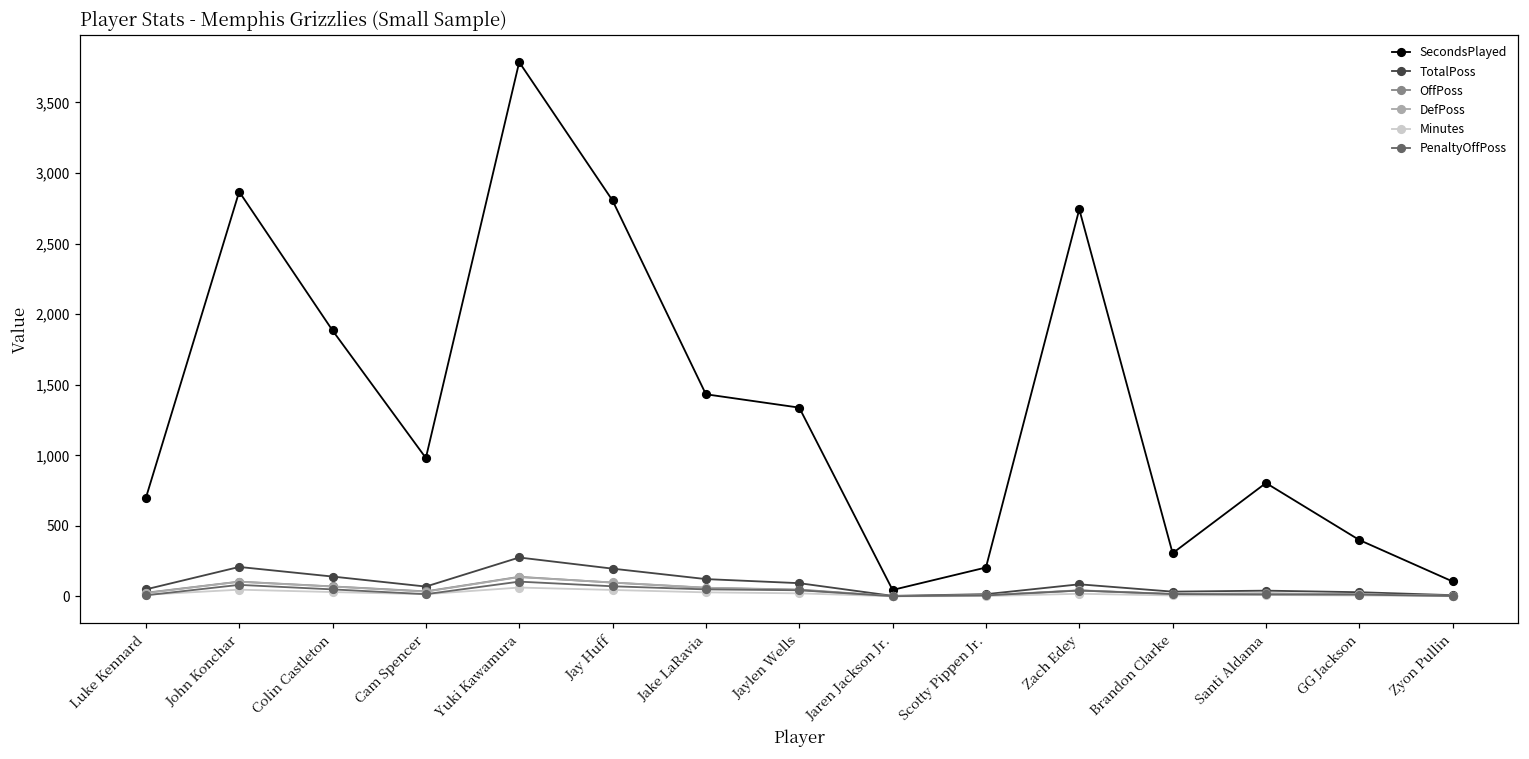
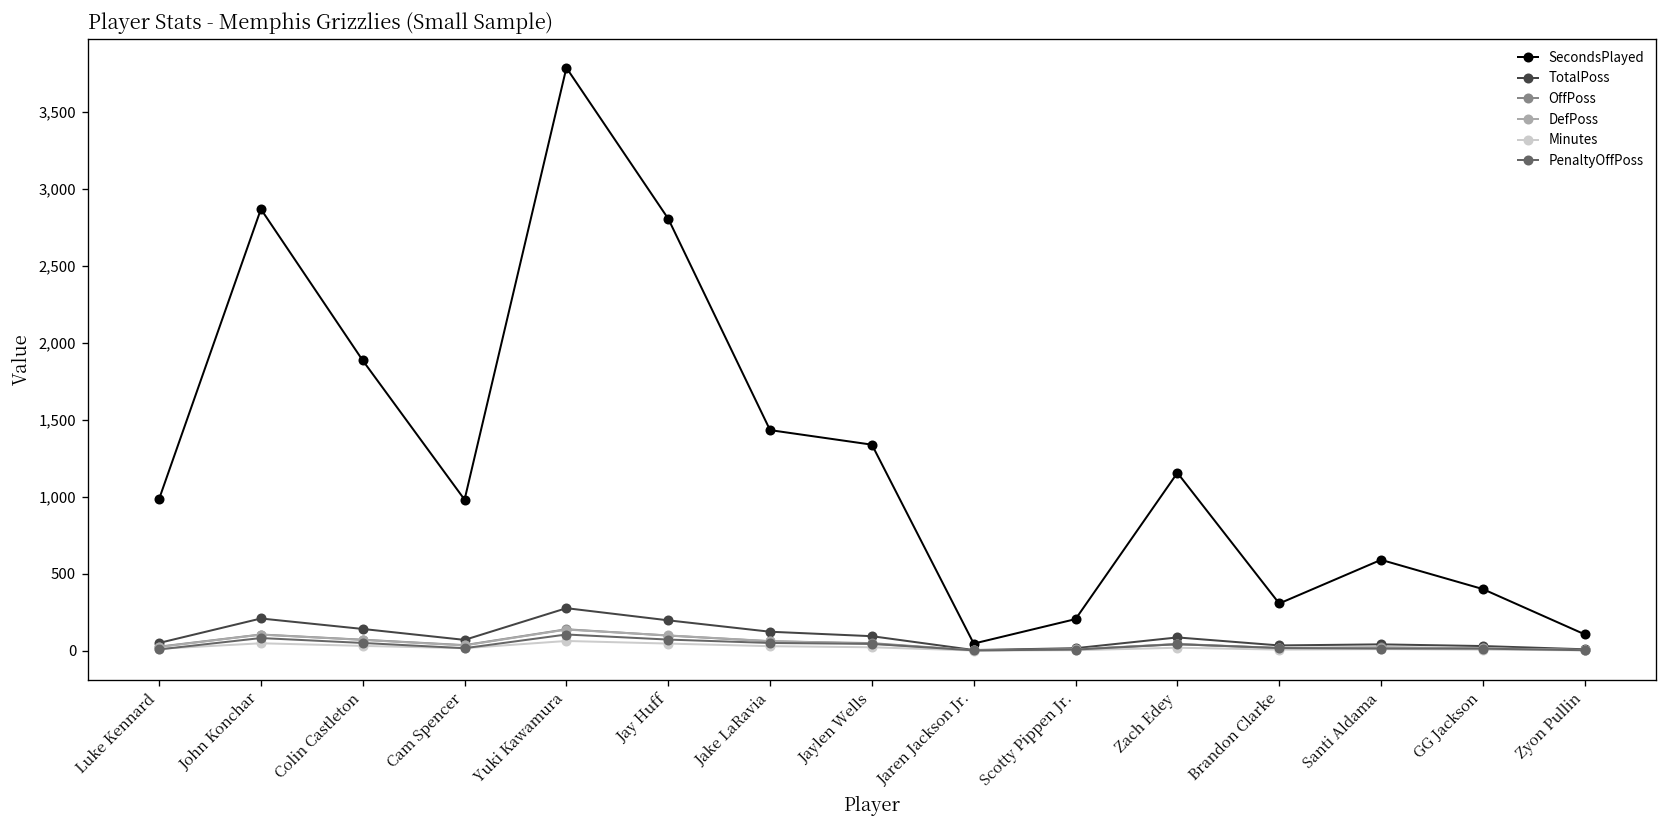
SecondsPlayed, Luke Kennard: 700 -> 980
SecondsPlayed, Zach Edey: 2,740 -> 1,160
SecondsPlayed, Santi Aldama: 800 -> 590
